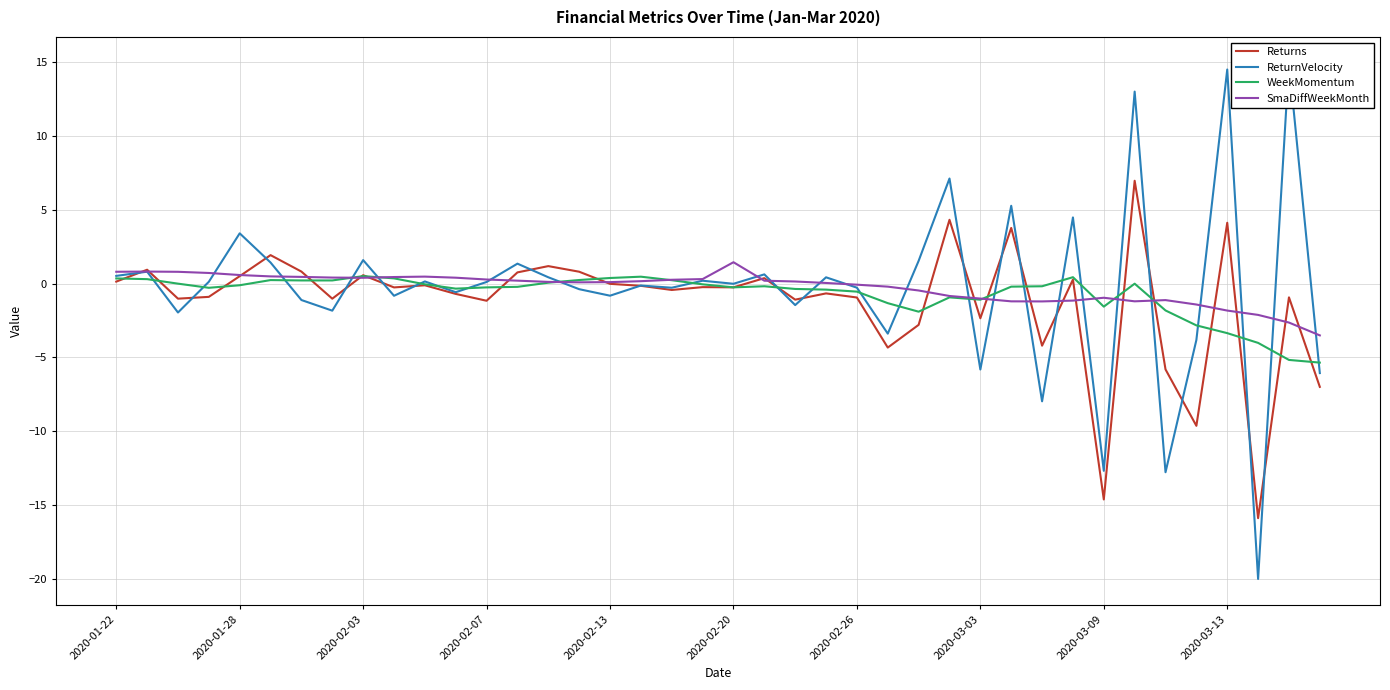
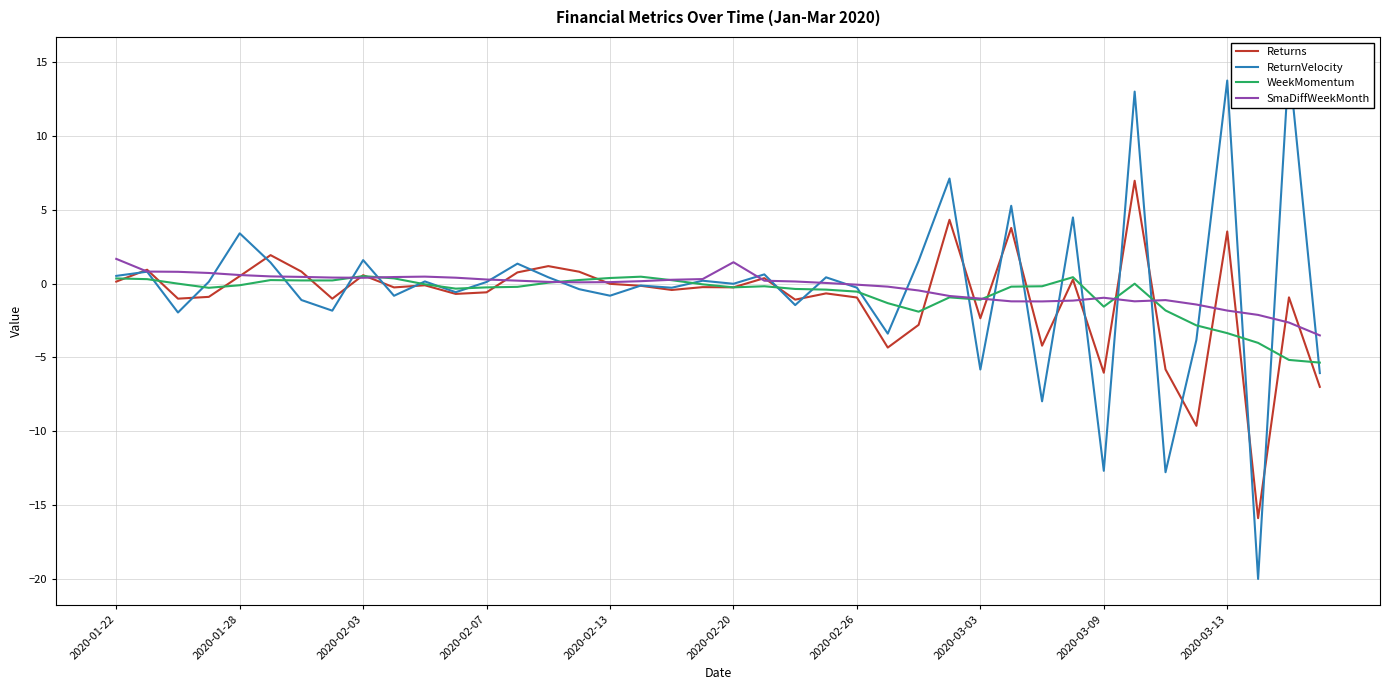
SmaDiffWeekMonth, 2020-01-22: 0.8 -> 1.7
Returns, 2020-02-07: -1.2 -> -0.6
Returns, 2020-03-09: -14.6 -> -6.0
Returns, 2020-03-13: 4.1 -> 3.5
ReturnVelocity, 2020-03-13: 14.5 -> 13.7
